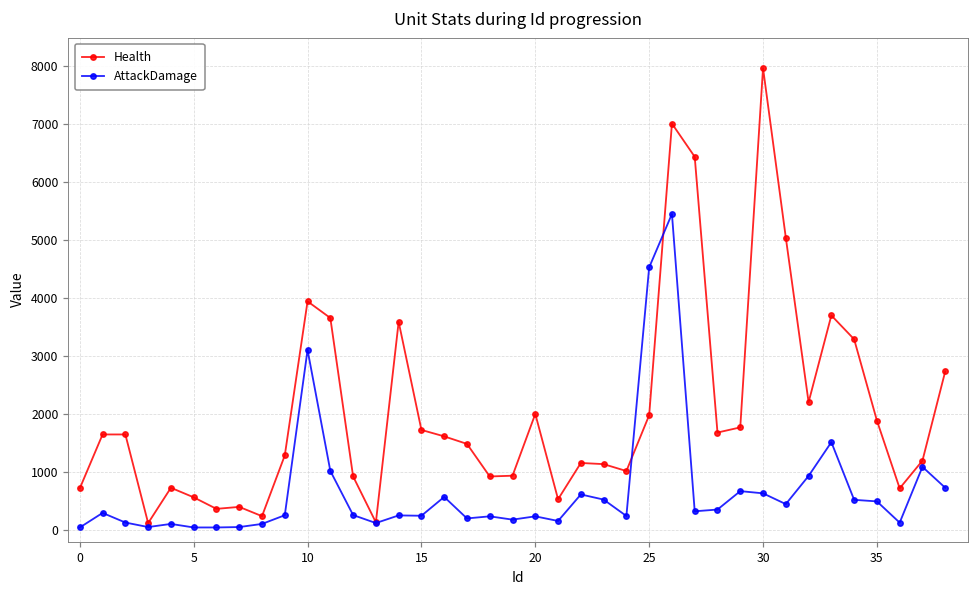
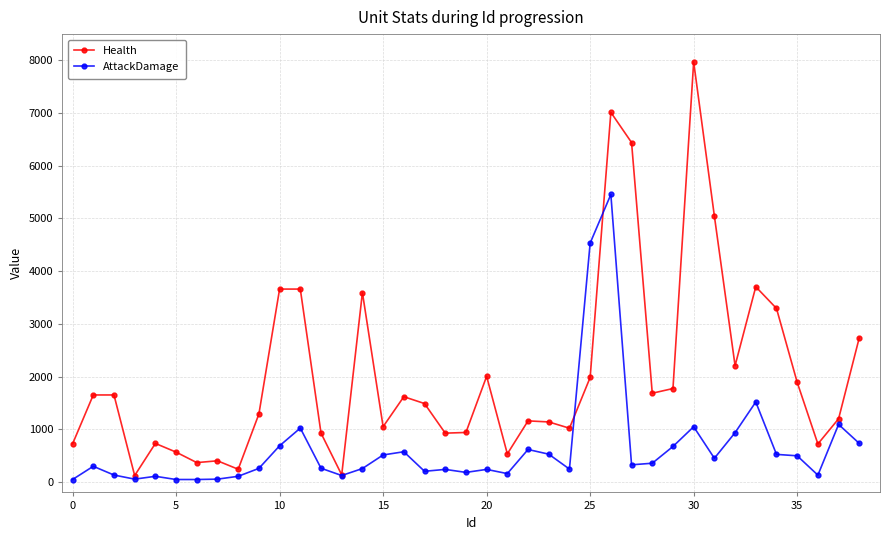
Health, 10: 3900 -> 3700
AttackDamage, 10: 3100 -> 700
Health, 15: 1700 -> 1000
AttackDamage, 15: 200 -> 500
AttackDamage, 30: 600 -> 1000
